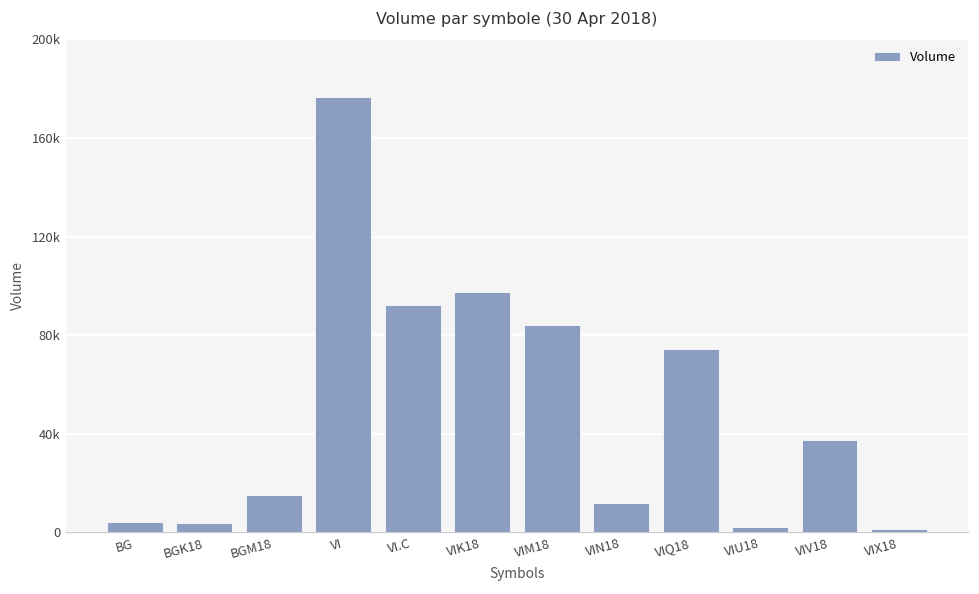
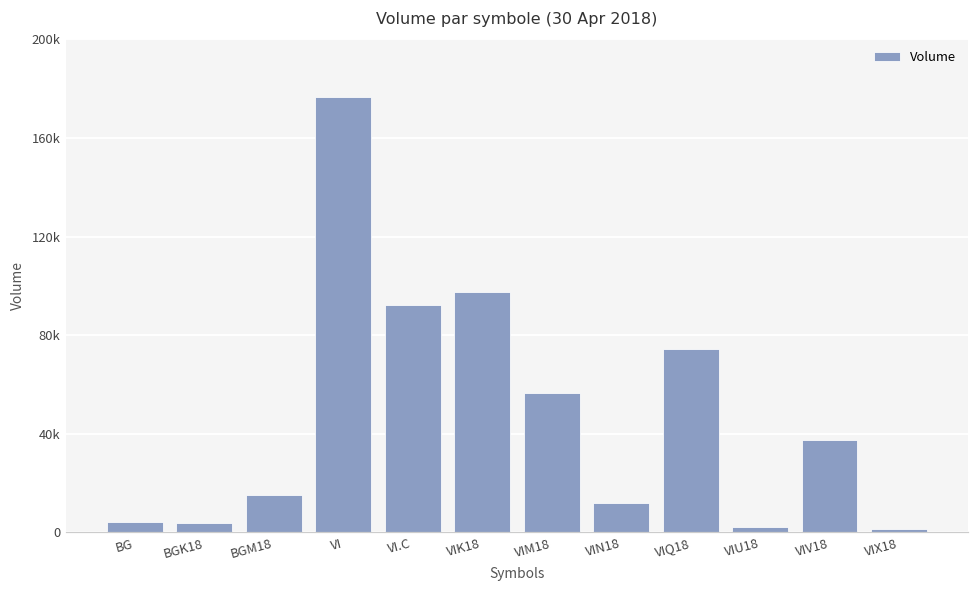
VIM18: 84000 -> 56000
